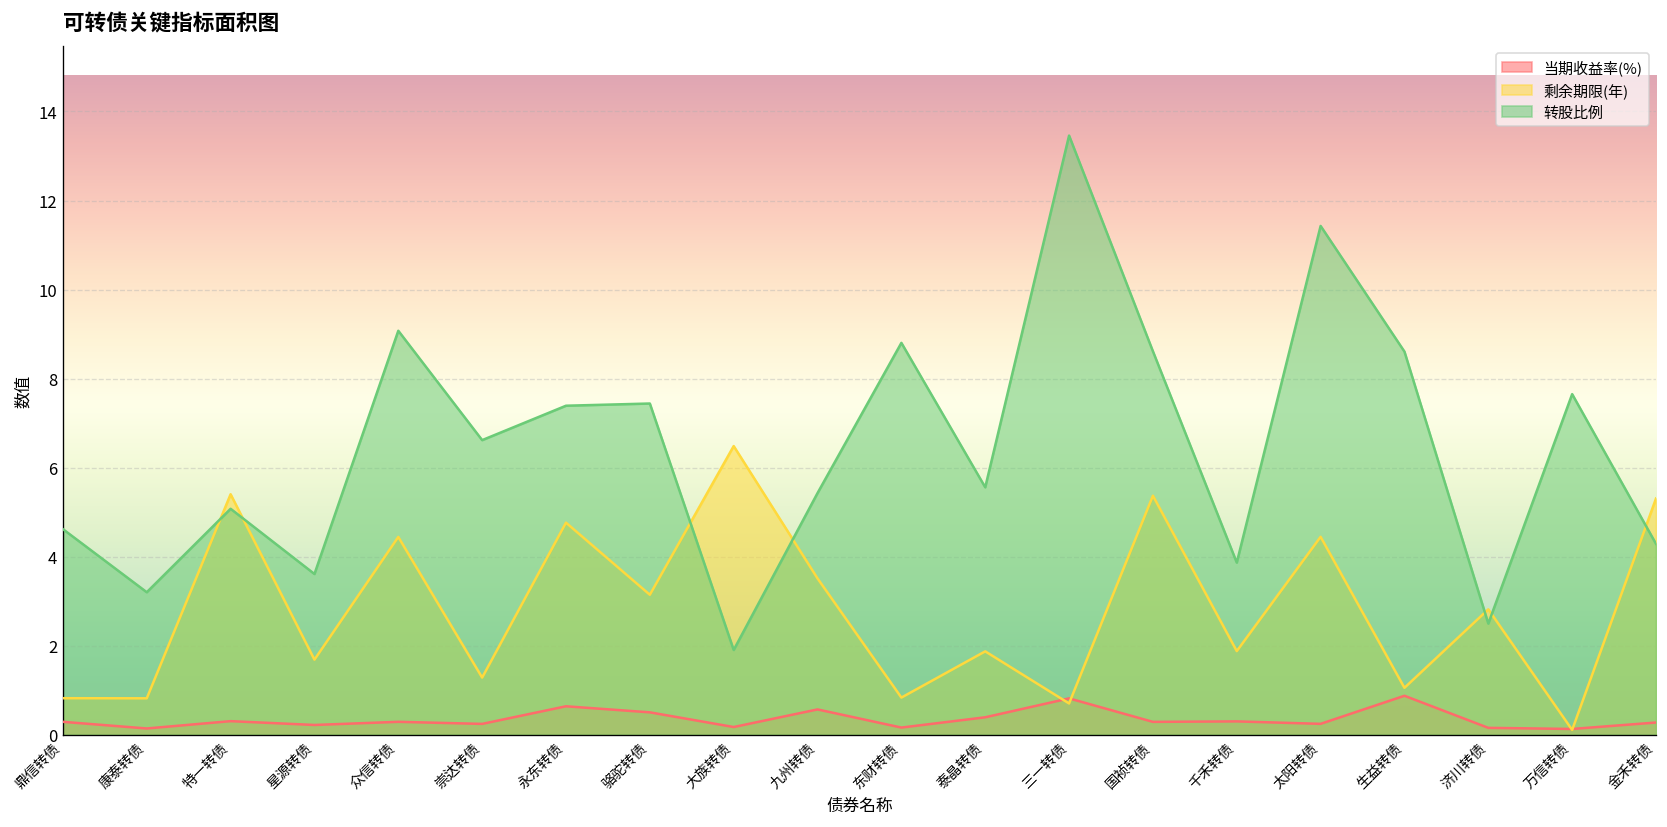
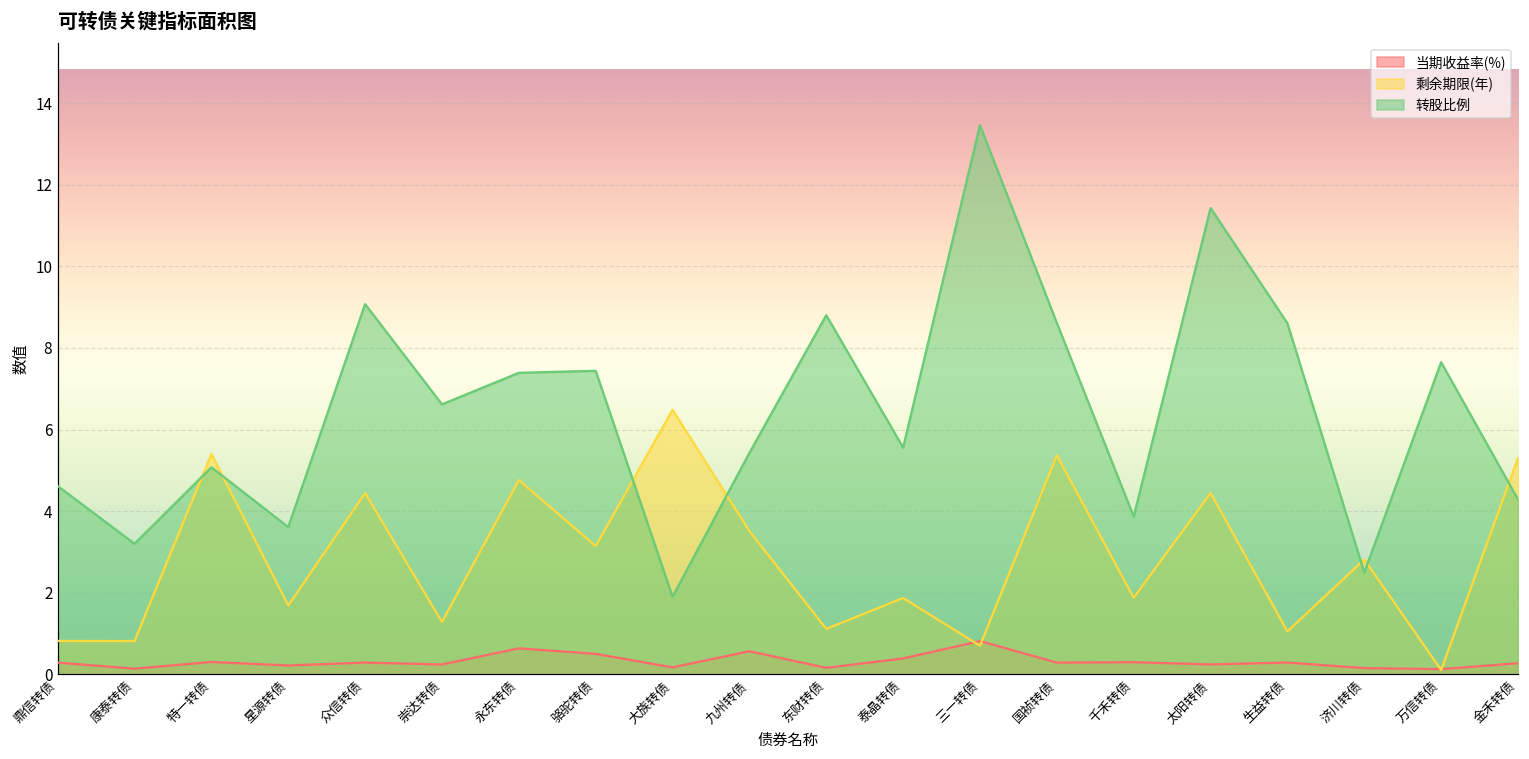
剩余期限(年), 东财转债: 0.8 -> 1.1
当期收益率(%), 生益转债: 0.9 -> 0.3
